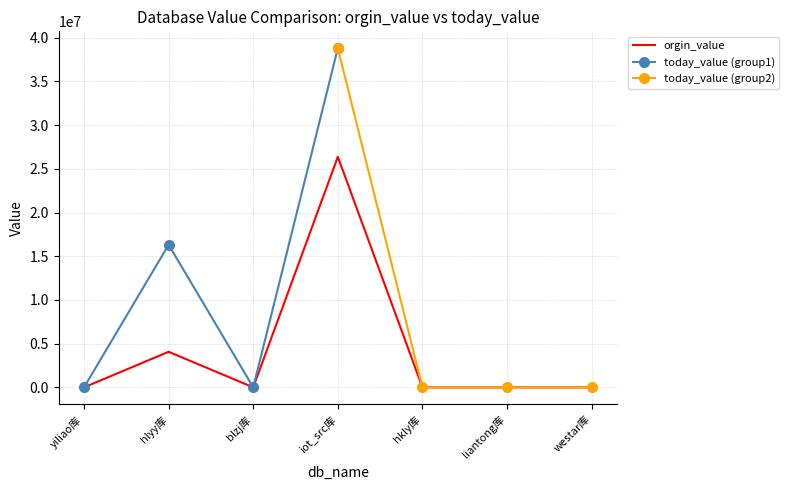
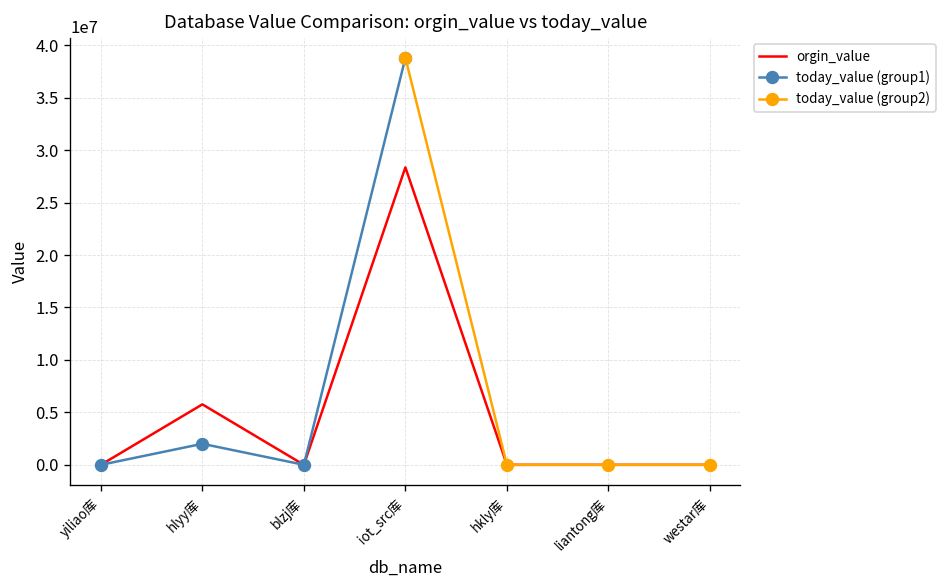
orgin_value, hlyy库: 4000000 -> 6000000
today_value (group1), hlyy库: 16000000 -> 2000000
orgin_value, iot_src库: 26000000 -> 28000000
